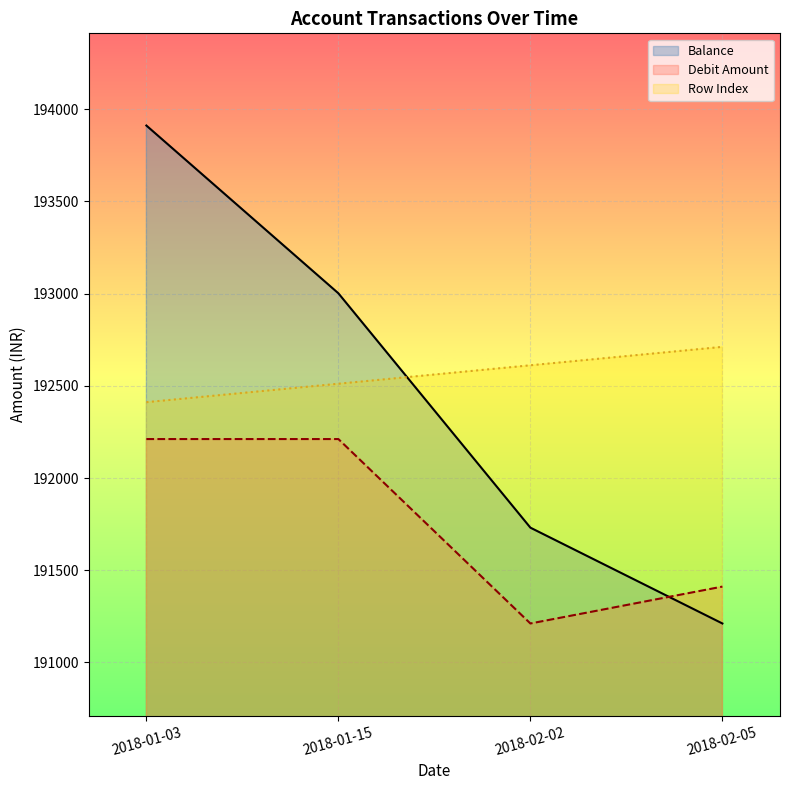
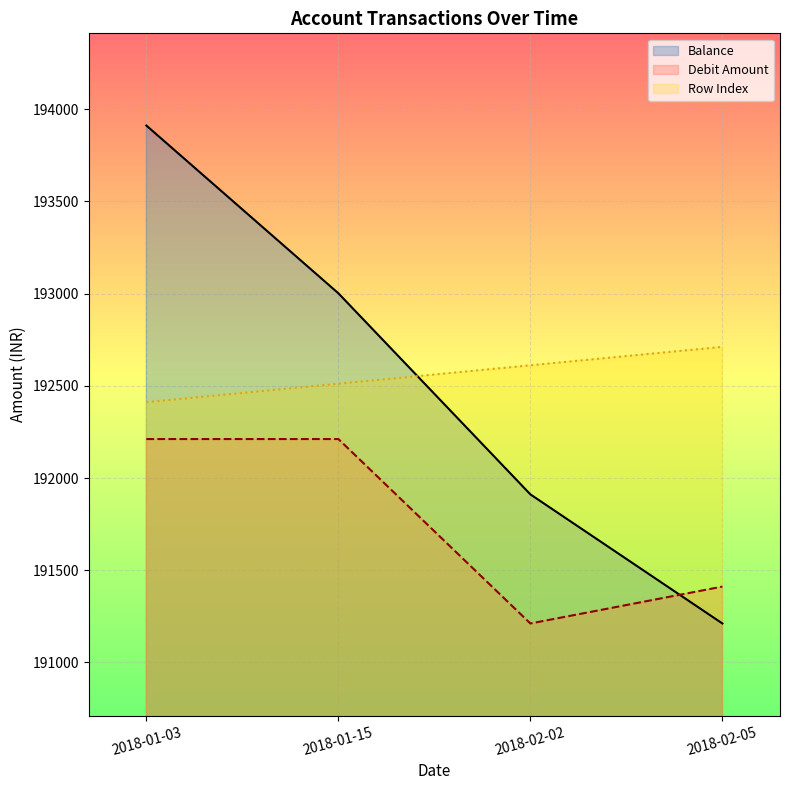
Balance, 2018-02-02: 191730 -> 191910
